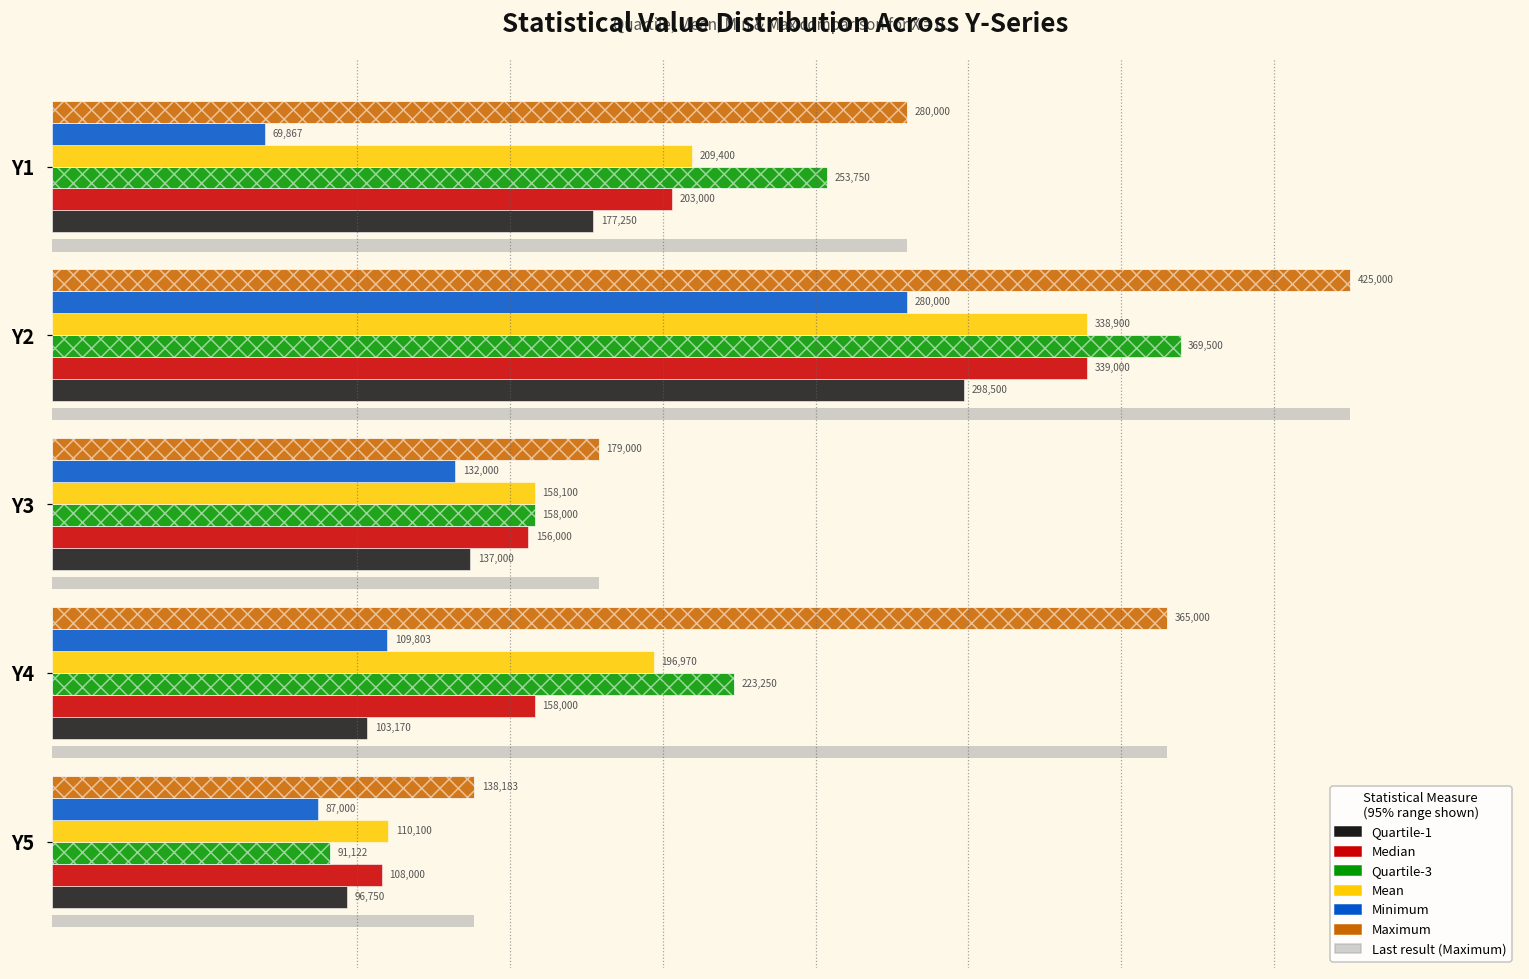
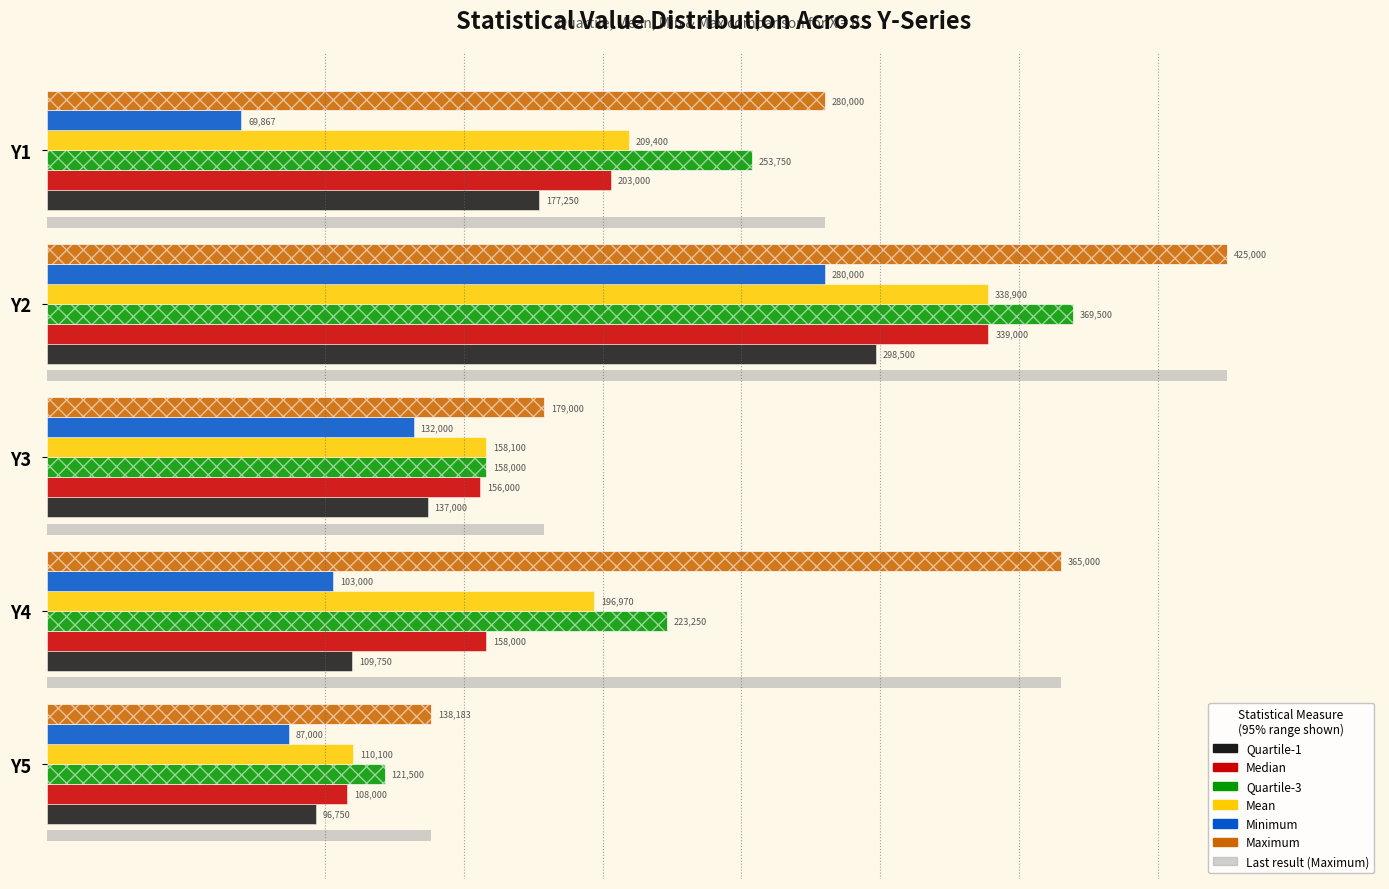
Minimum, Y4: 109,803 -> 103,000
Quartile-1, Y4: 103,170 -> 109,750
Quartile-3, Y5: 91,122 -> 121,500
